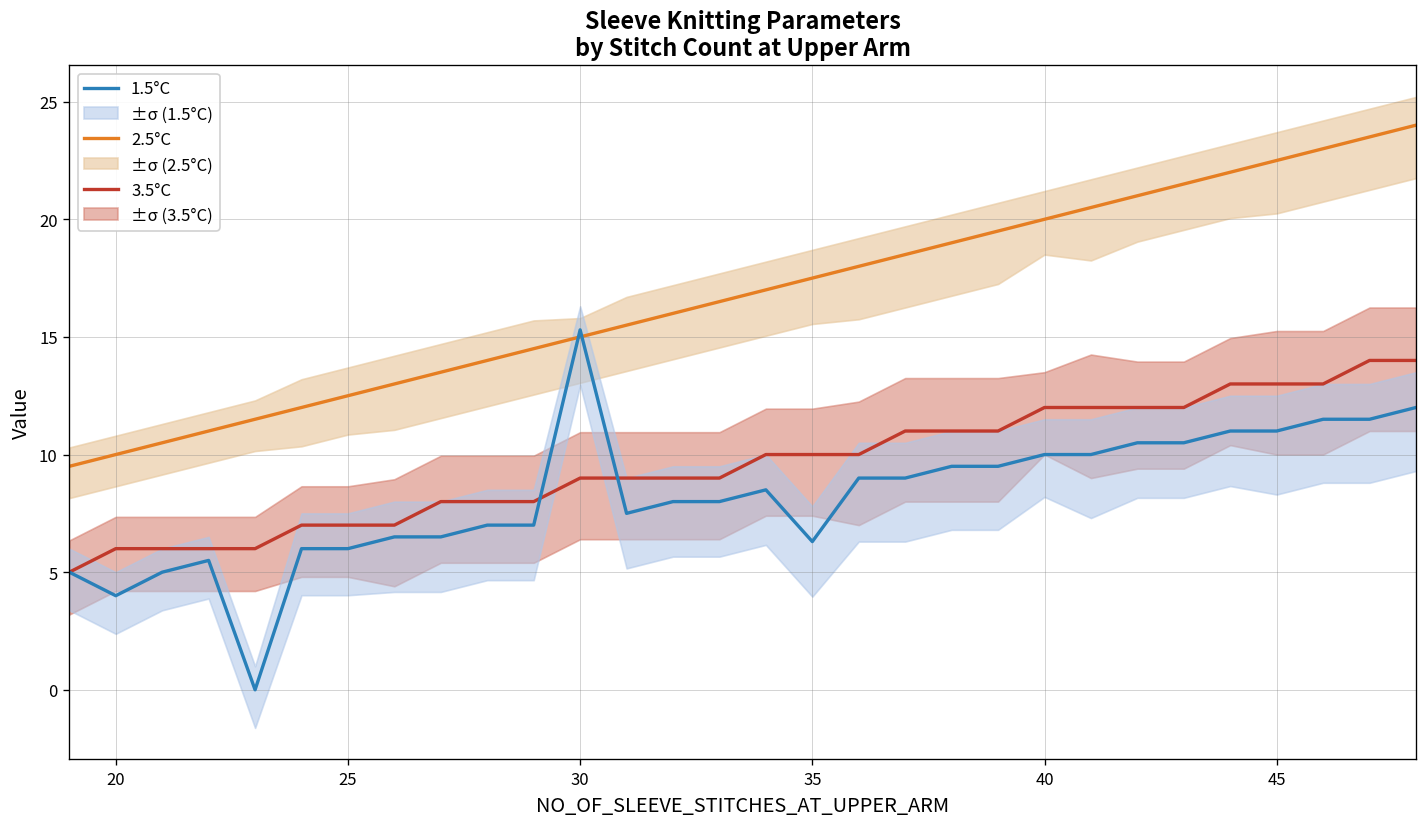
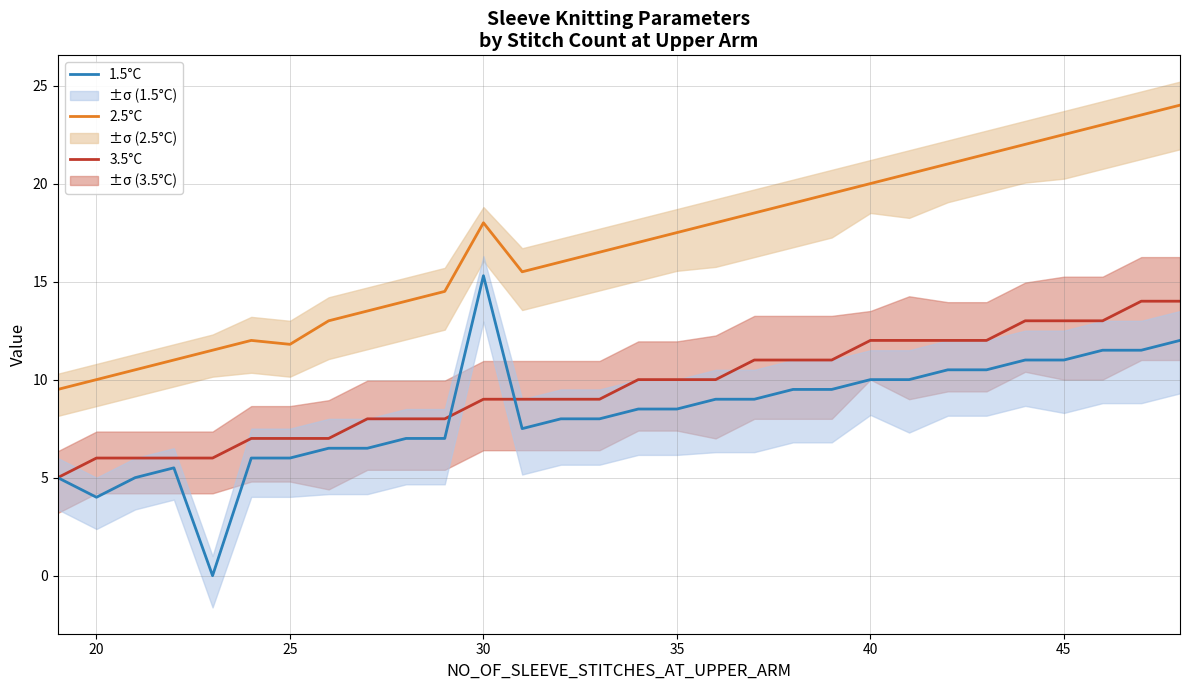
2.5°C, 25: 12.5 -> 11.8
2.5°C, 30: 15 -> 18
1.5°C, 35: 6.3 -> 8.5
